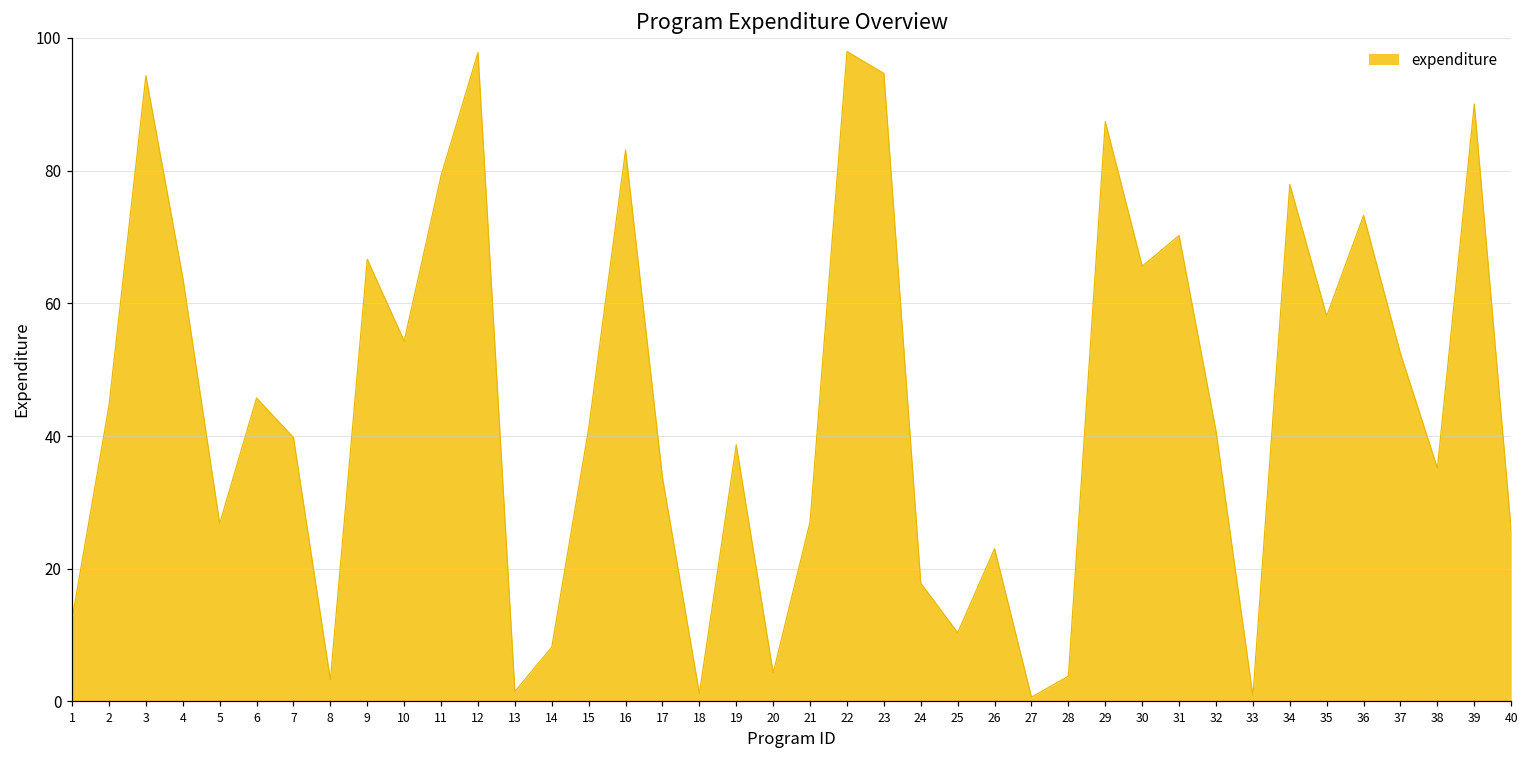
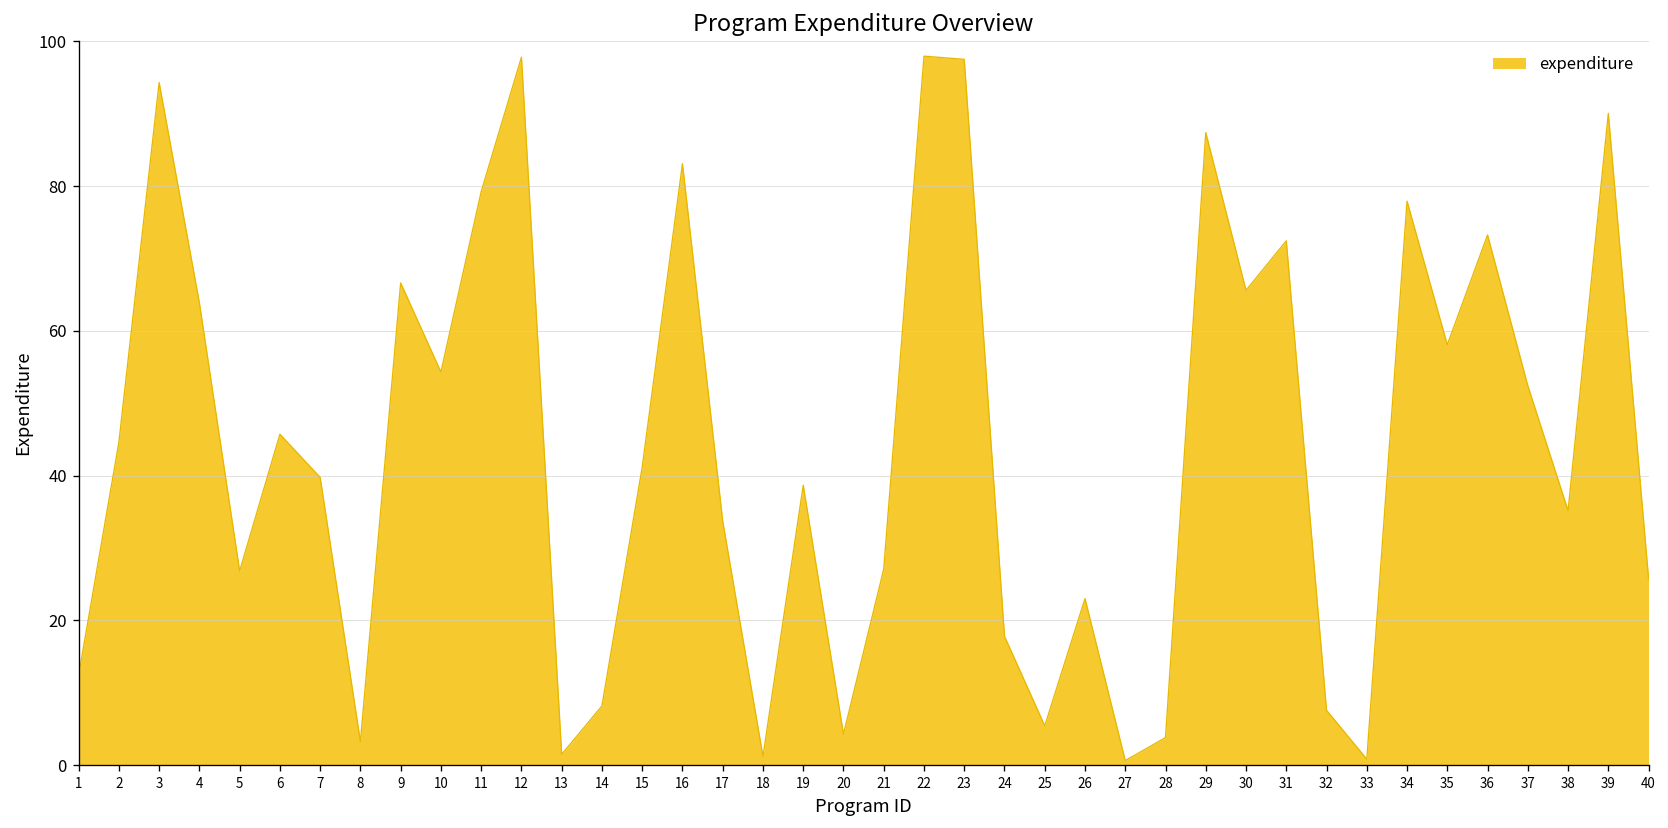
23: 95 -> 97
25: 10 -> 5
31: 70 -> 72
32: 41 -> 8
